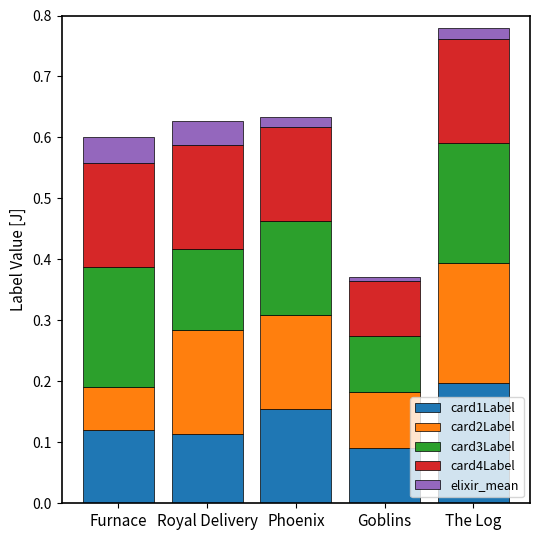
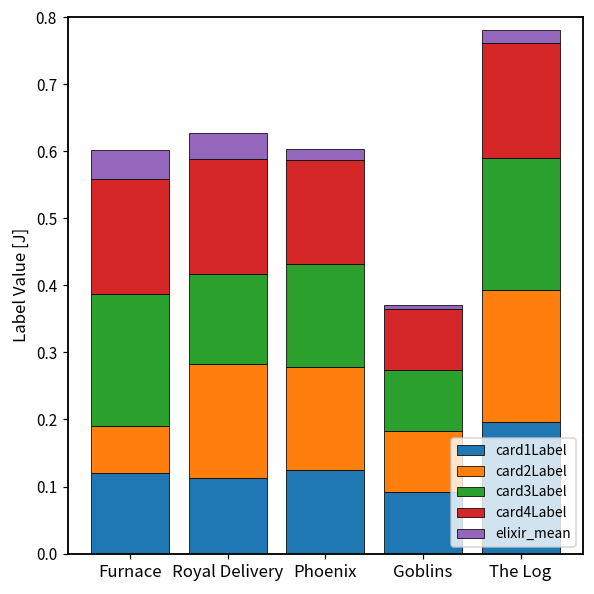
card1Label, Phoenix: 0.15 -> 0.12
